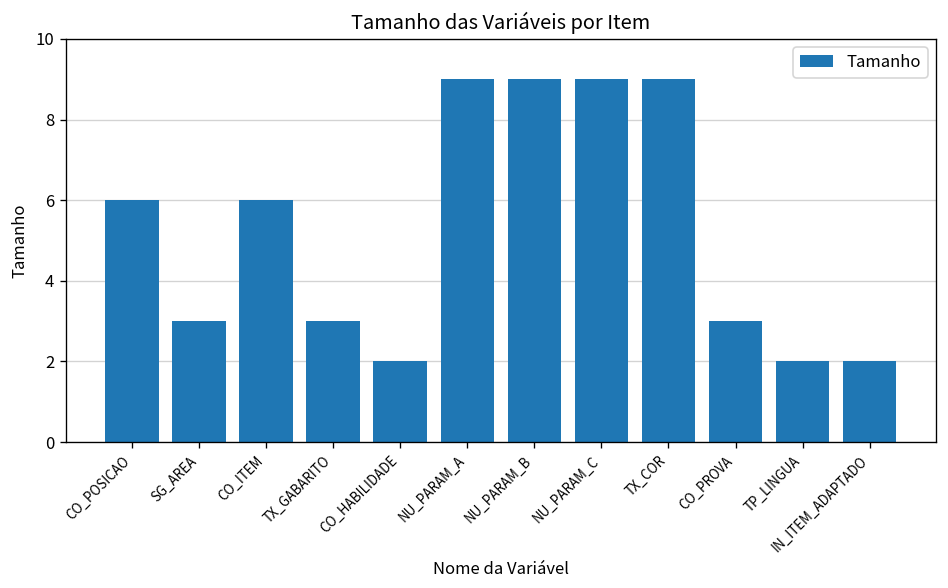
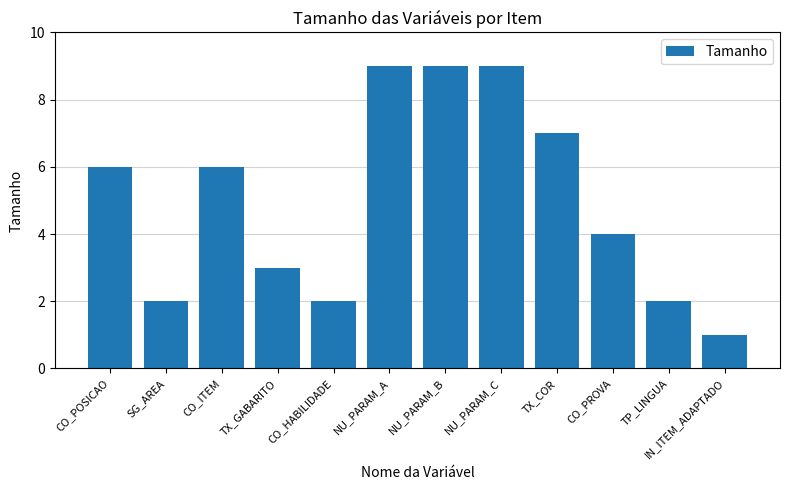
SG_AREA: 3 -> 2
TX_COR: 9 -> 7
CO_PROVA: 3 -> 4
IN_ITEM_ADAPTADO: 2 -> 1
